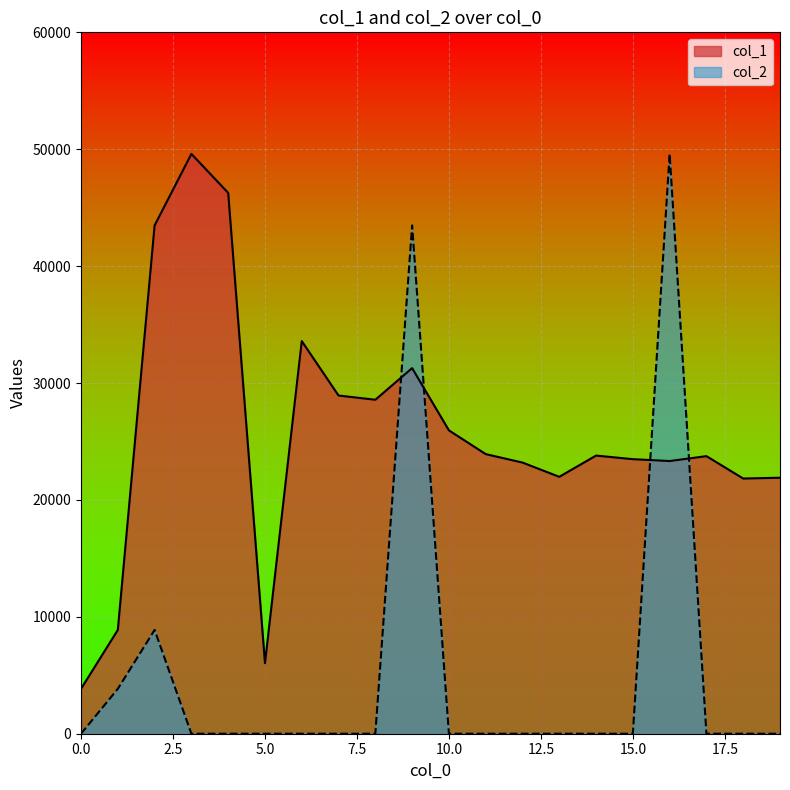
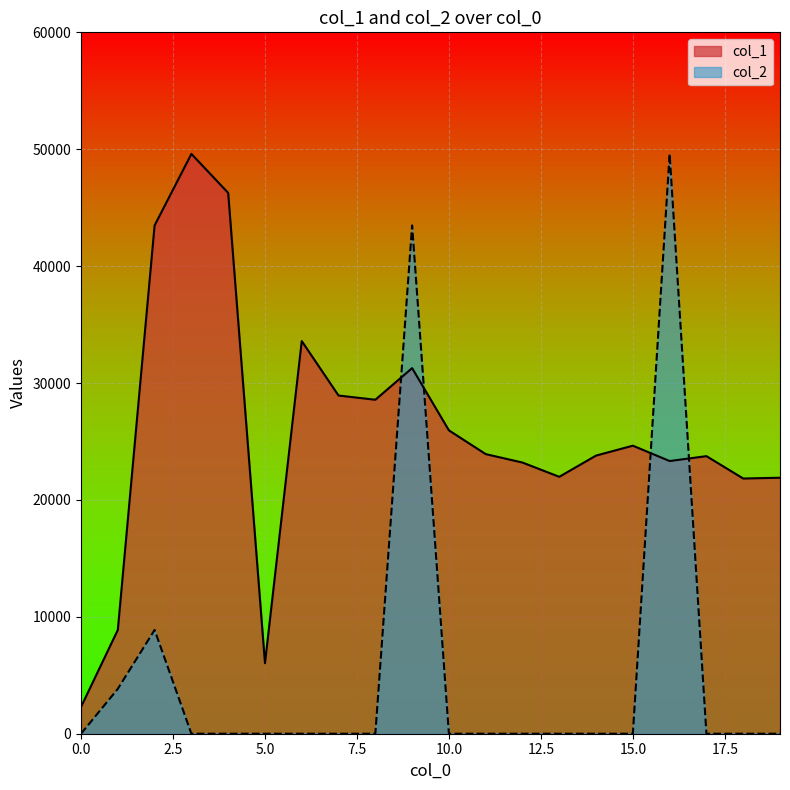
col_1, 0.0: 3800 -> 2300
col_1, 15.0: 23500 -> 24600
